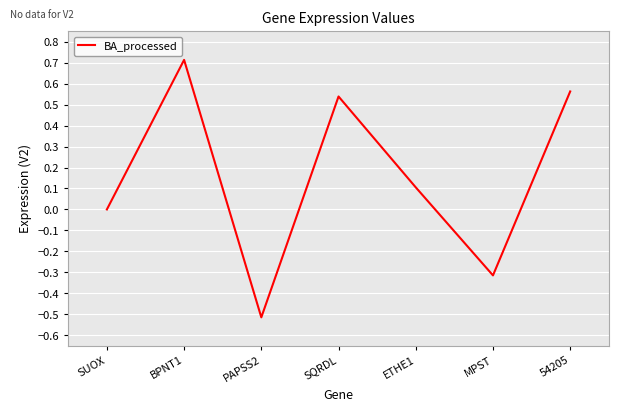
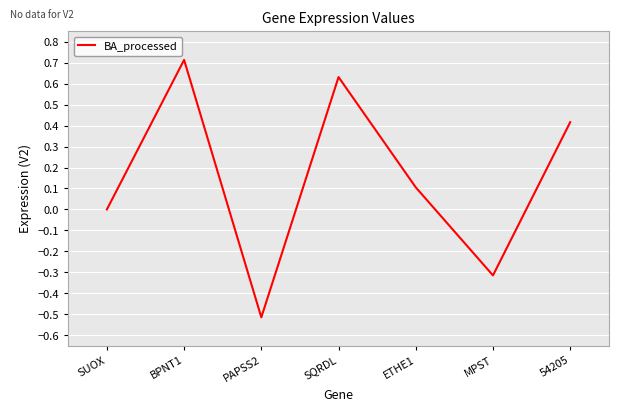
SQRDL: 0.54 -> 0.63
54205: 0.56 -> 0.42
